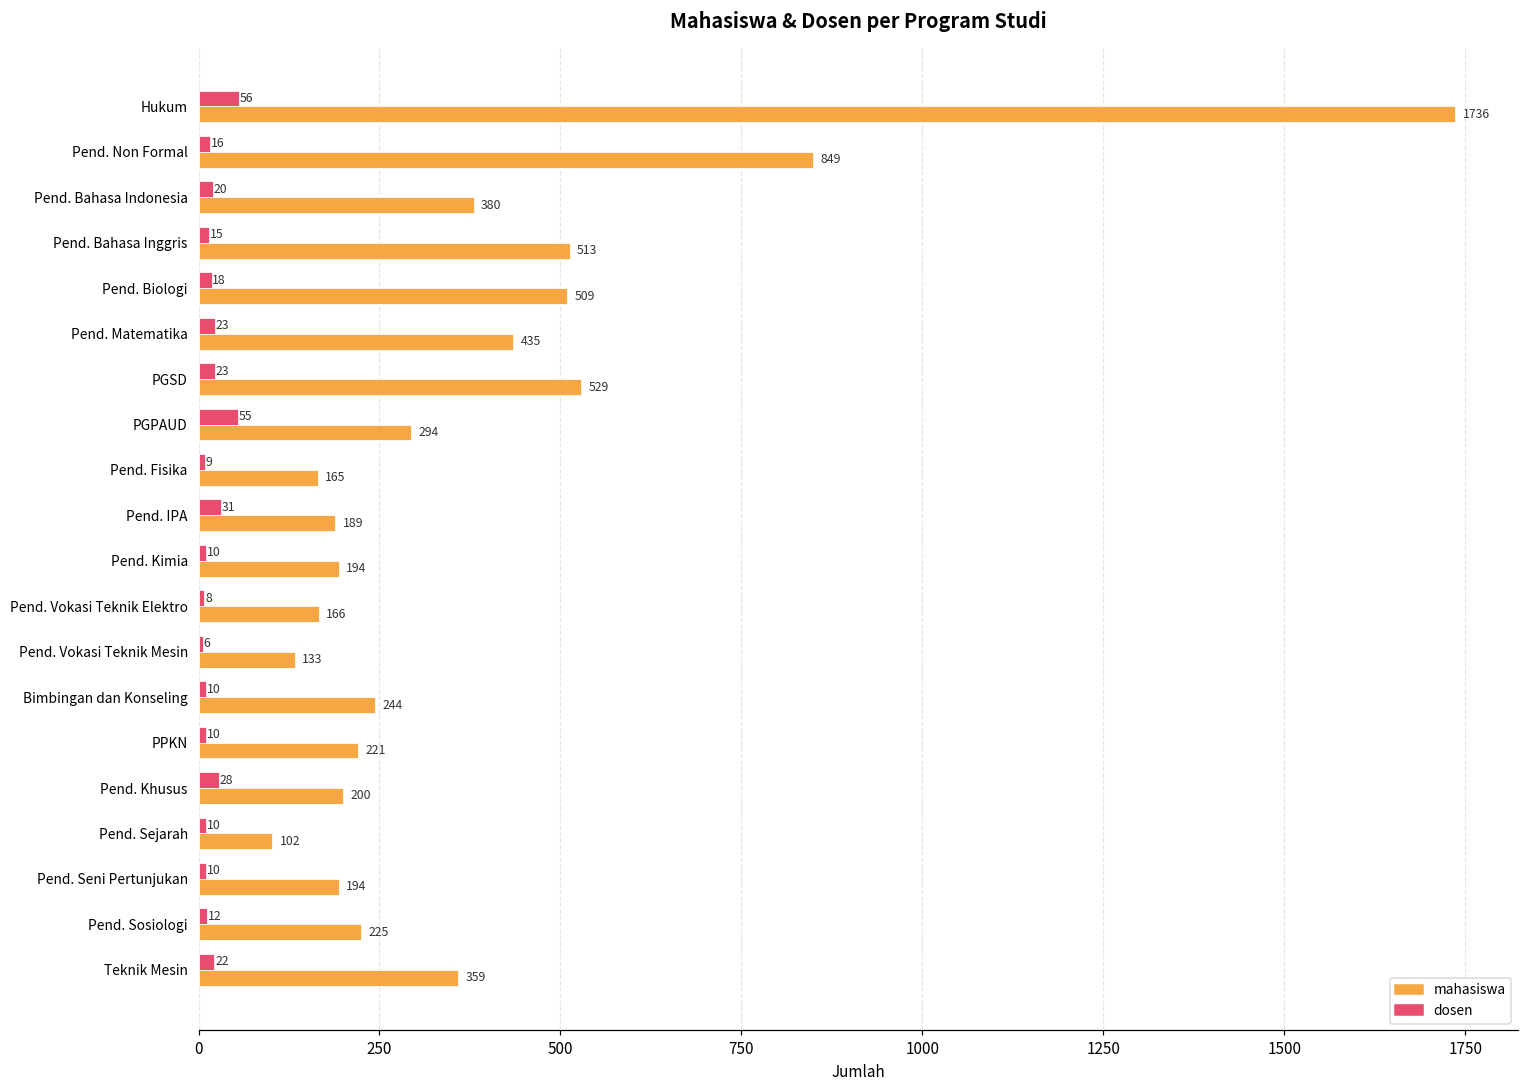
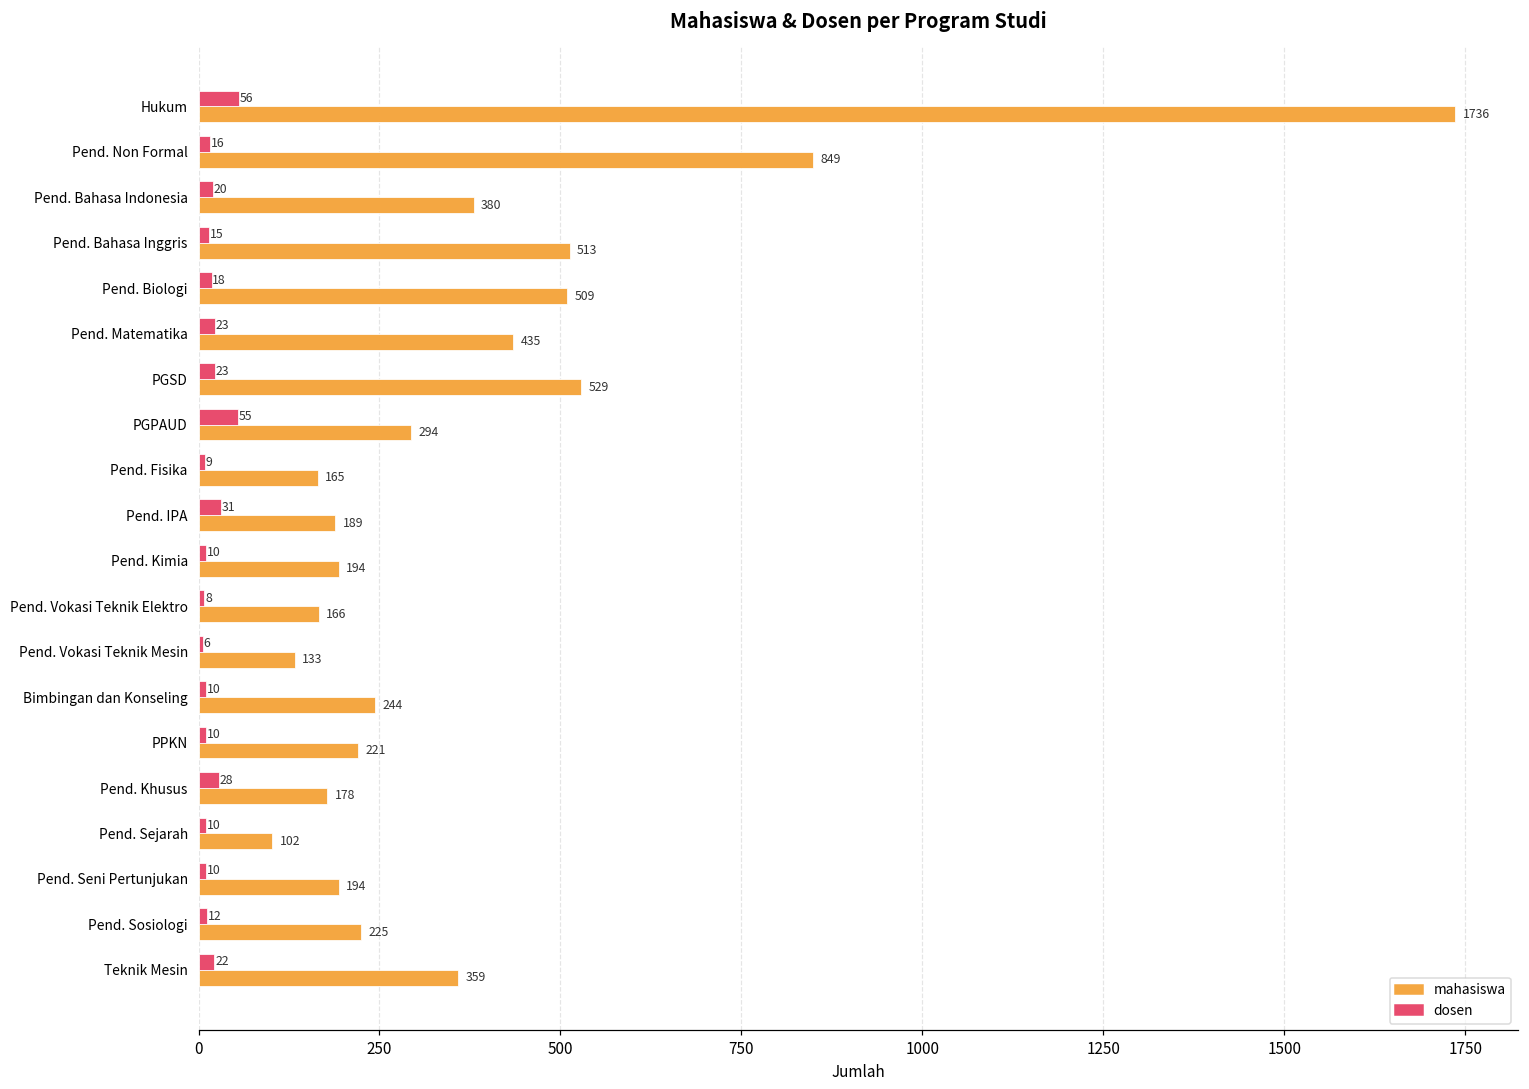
mahasiswa, Pend. Khusus: 200 -> 178
